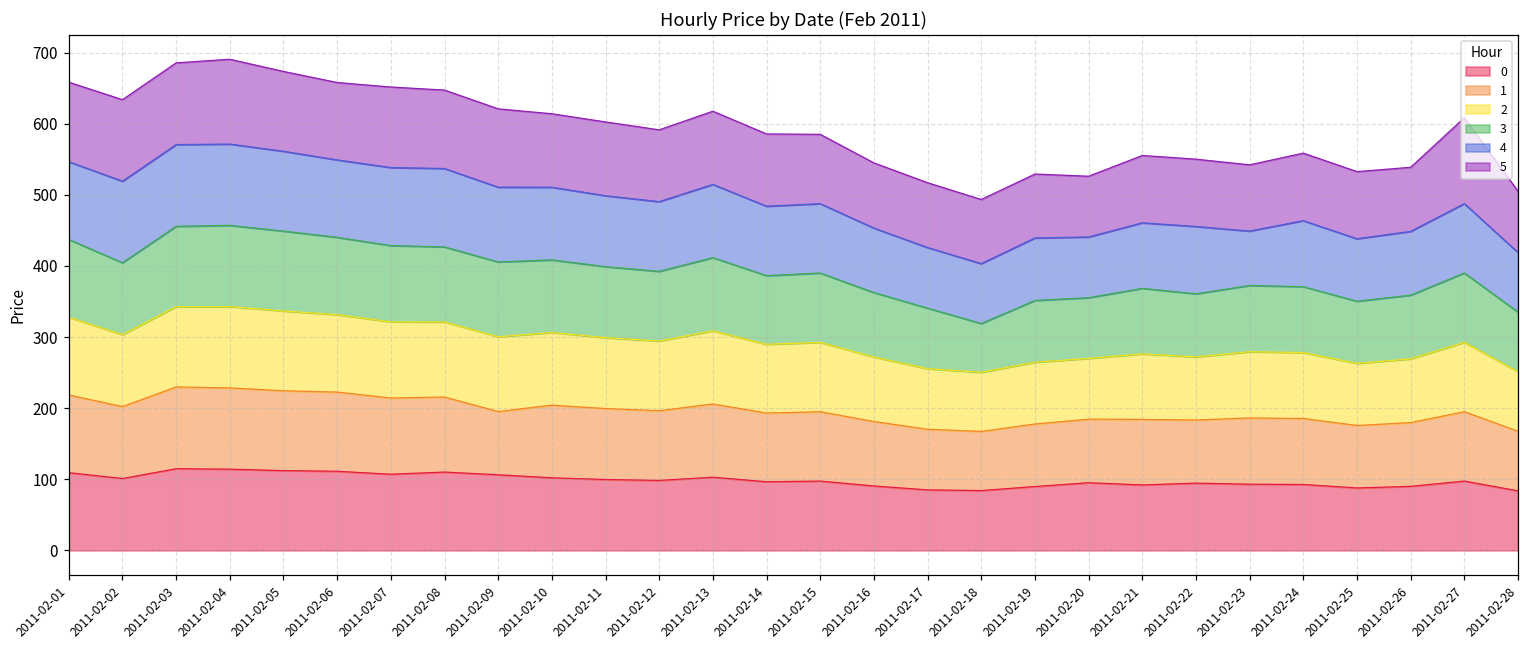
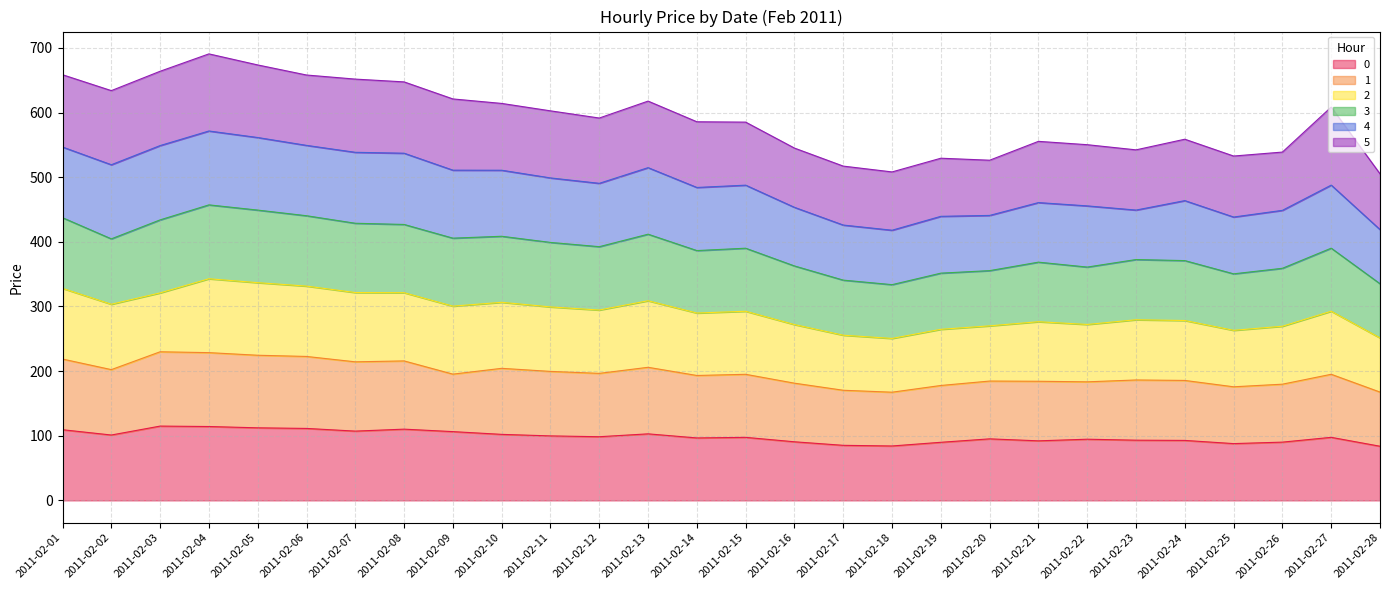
2, 2011-02-03: 110 -> 90
3, 2011-02-18: 70 -> 80
